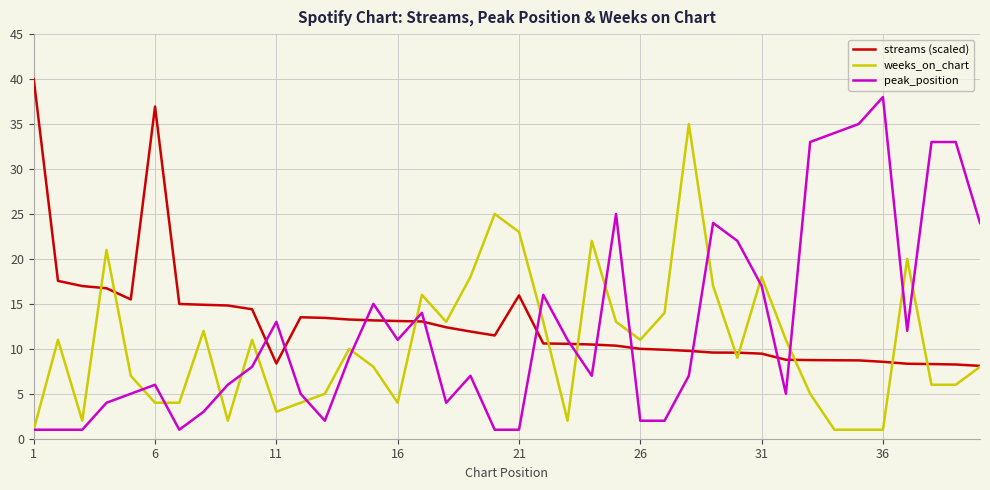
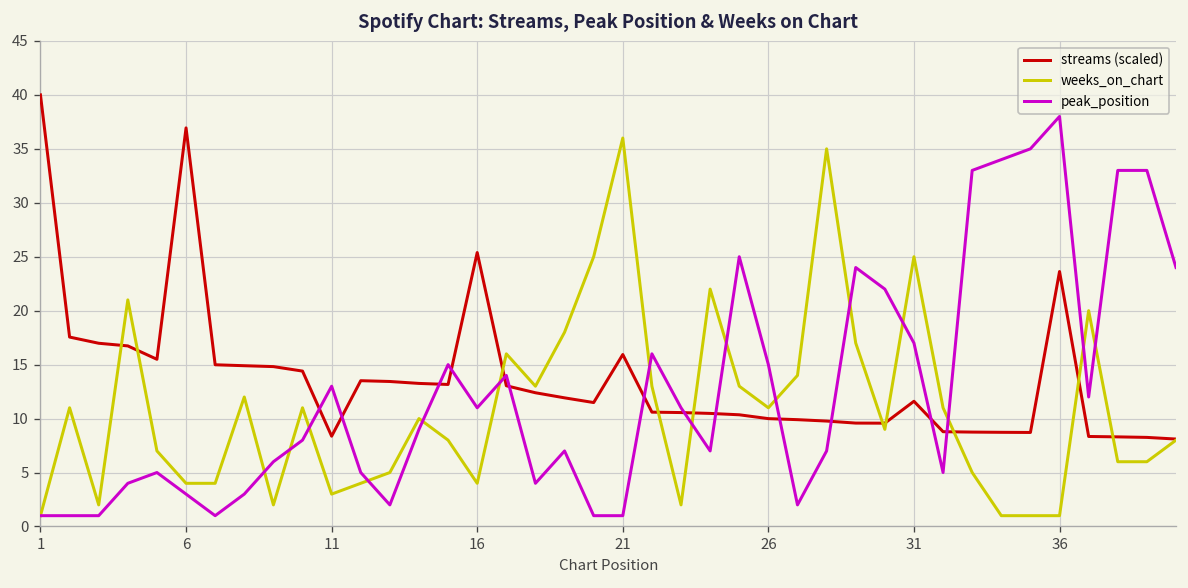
peak_position, 6: 6 -> 3
streams (scaled), 16: 13 -> 25
weeks_on_chart, 21: 23 -> 36
peak_position, 26: 2 -> 15
streams (scaled), 31: 9 -> 12
weeks_on_chart, 31: 18 -> 25
streams (scaled), 36: 9 -> 24
